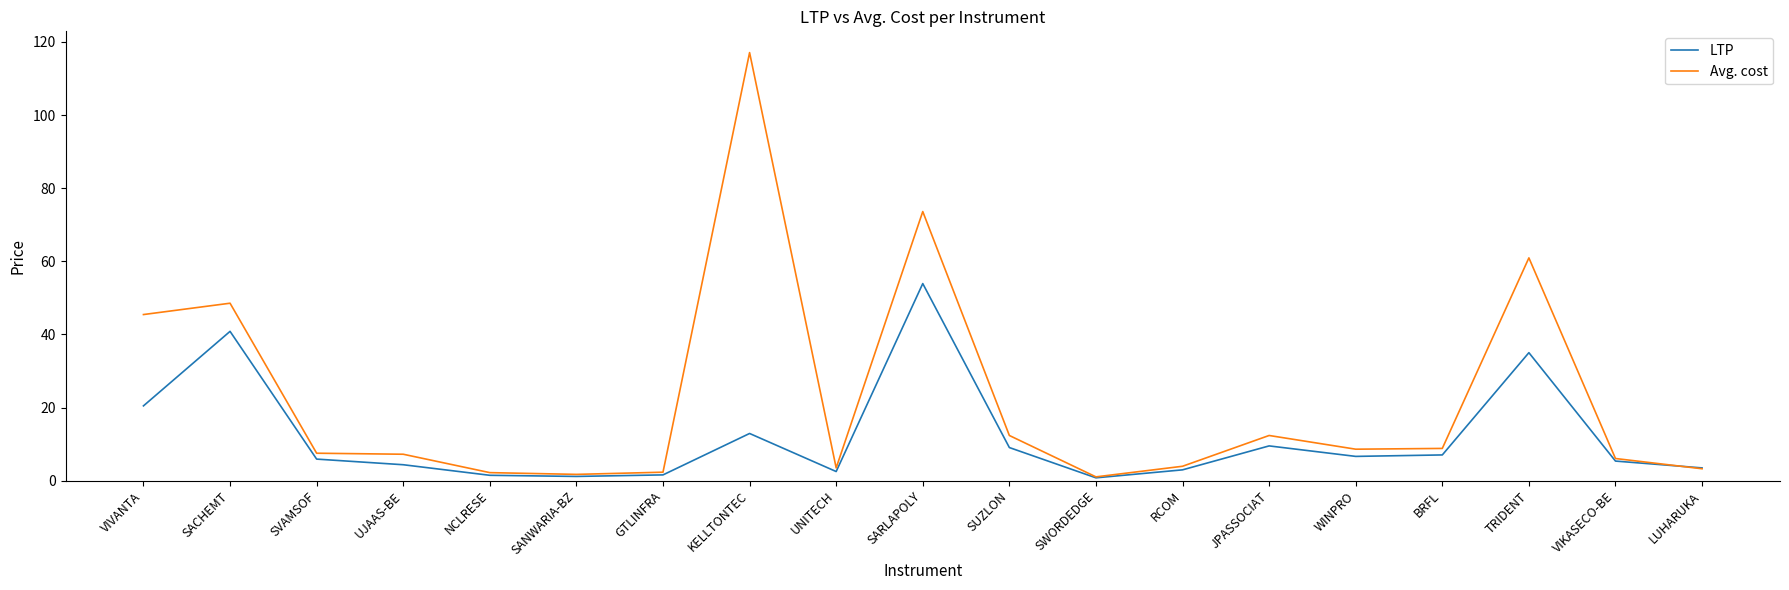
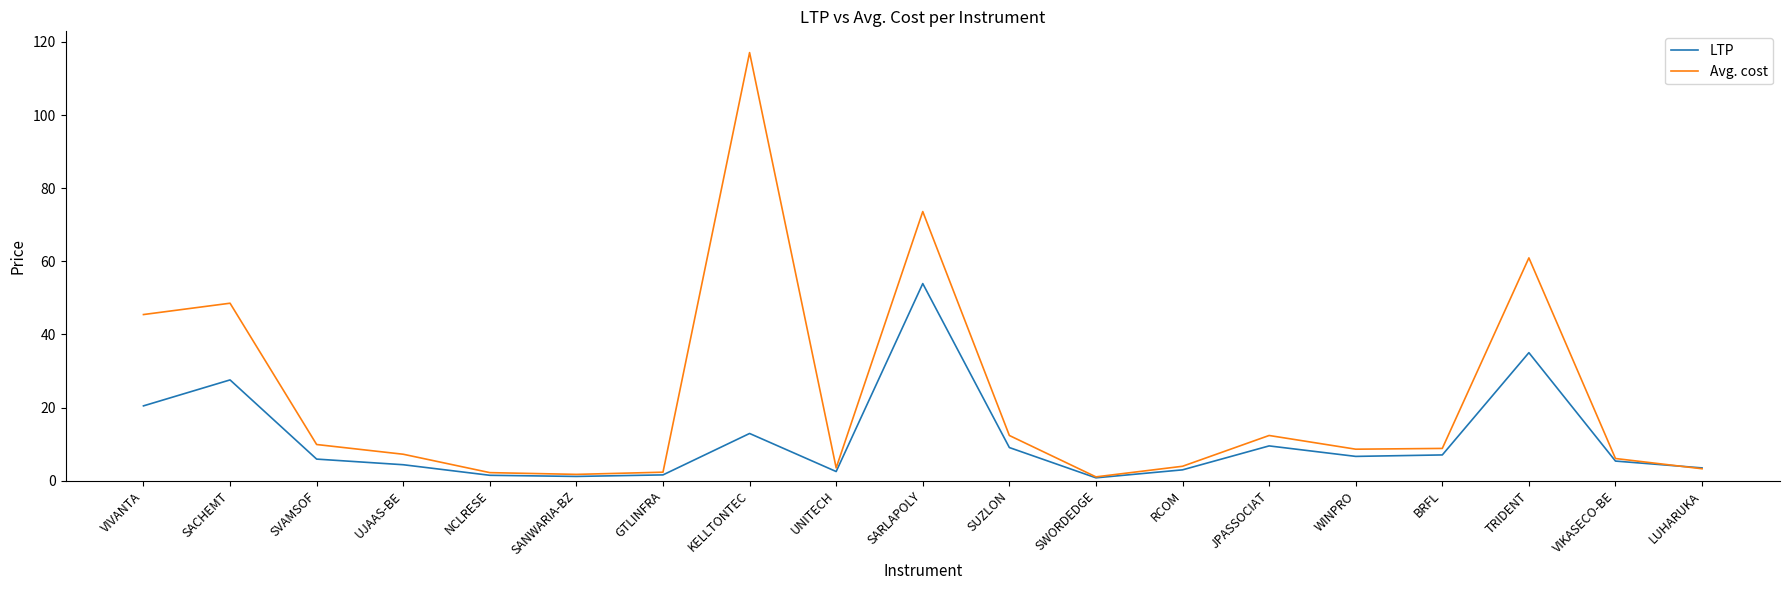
LTP, SACHEMT: 41 -> 28
Avg. cost, SVAMSOF: 8 -> 10
